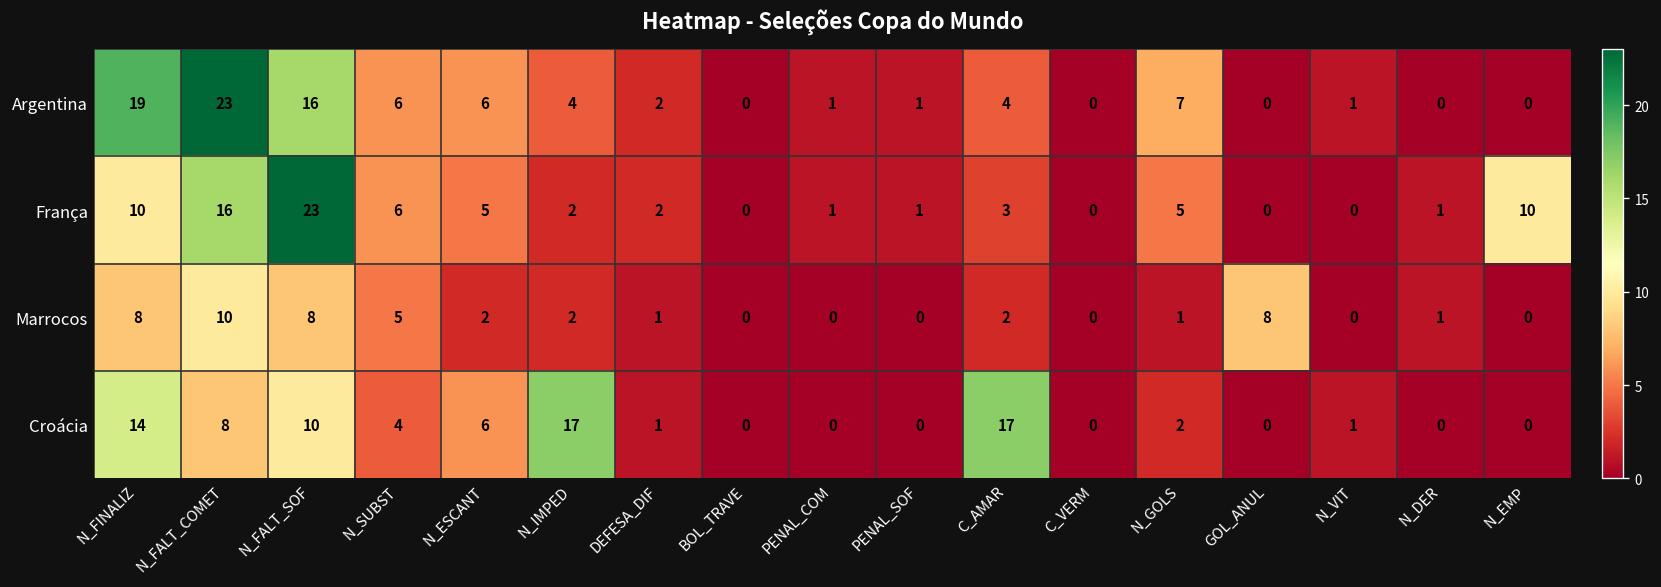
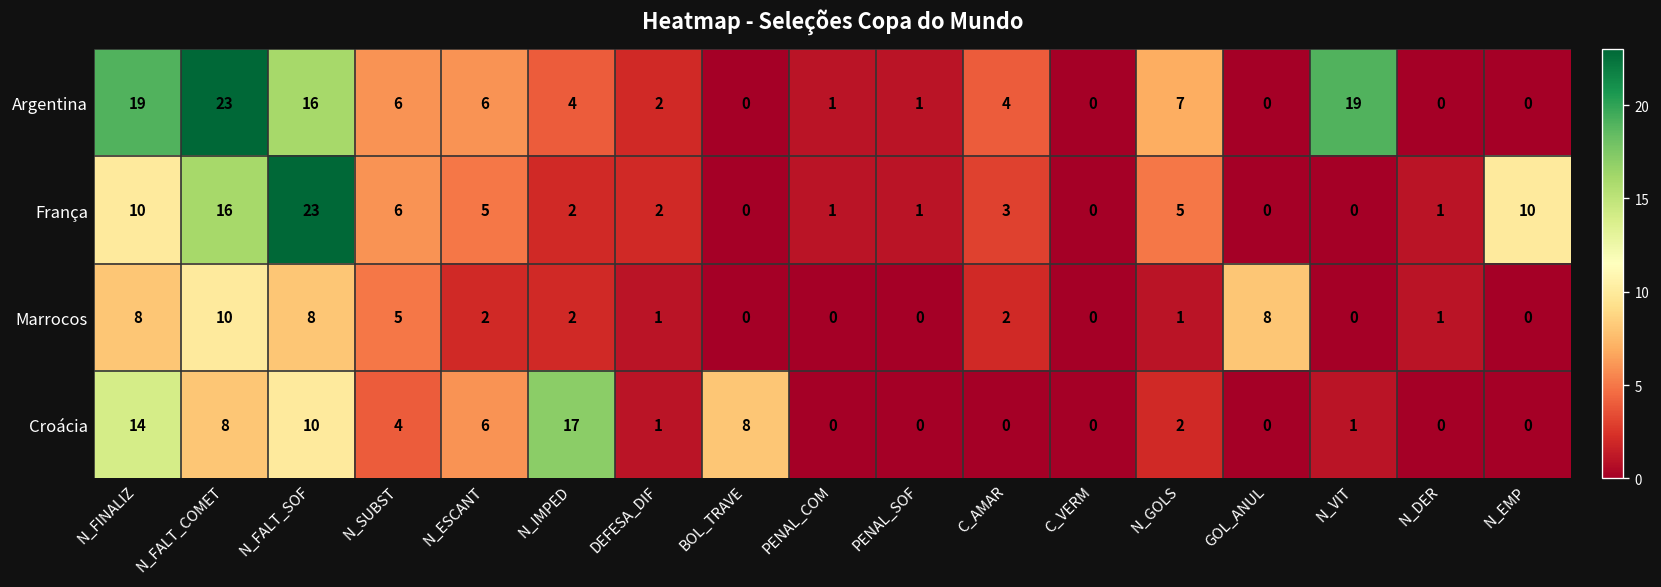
Argentina, N_VIT: 1 -> 19
Croácia, BOL_TRAVE: 0 -> 8
Croácia, C_AMAR: 17 -> 0
